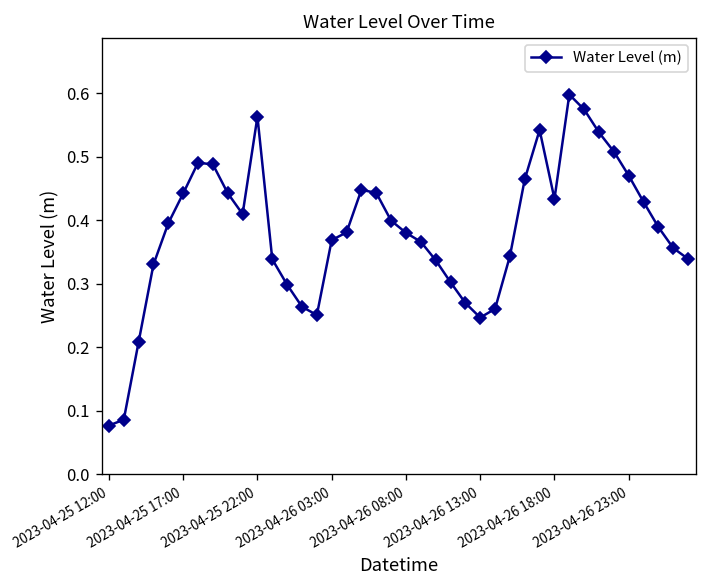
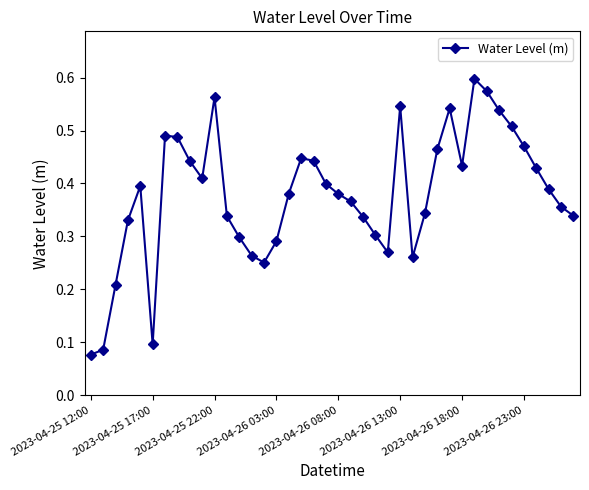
2023-04-25 17:00: 0.44 -> 0.10
2023-04-26 03:00: 0.37 -> 0.29
2023-04-26 13:00: 0.25 -> 0.55
